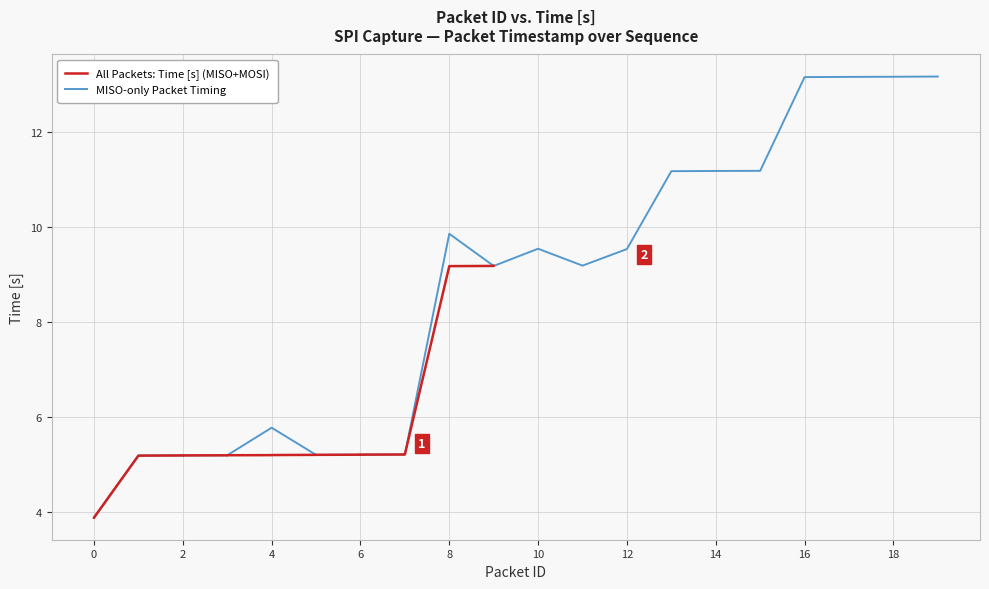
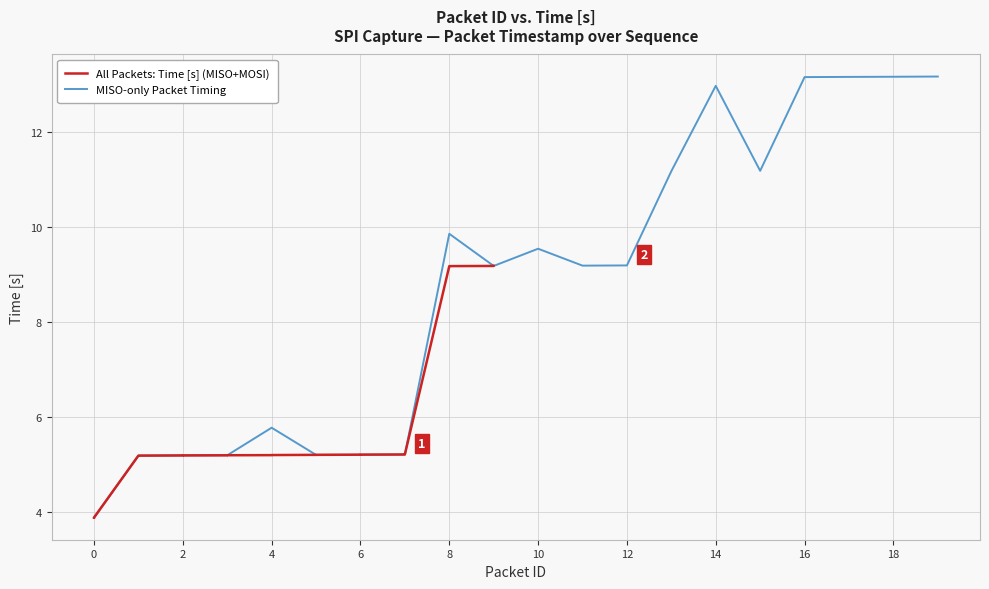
MISO-only Packet Timing, 12: 9.5 -> 9.2
MISO-only Packet Timing, 14: 11.2 -> 13.0
